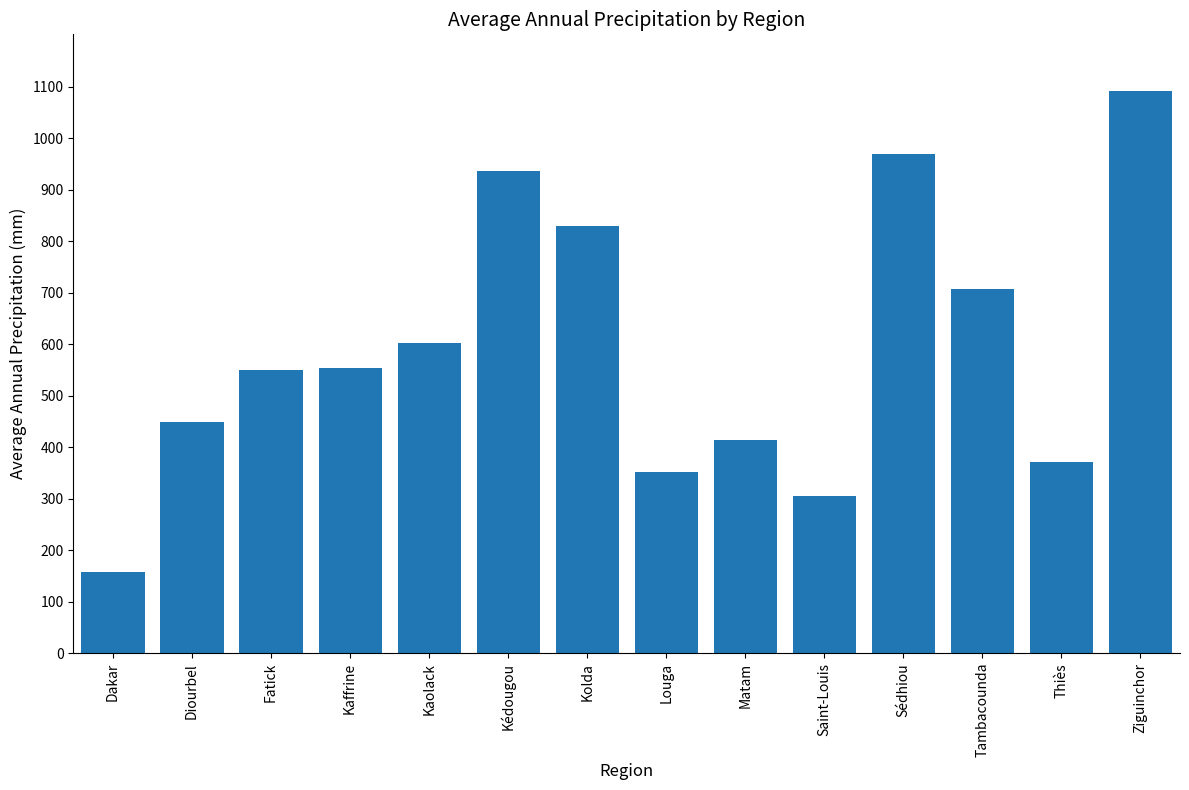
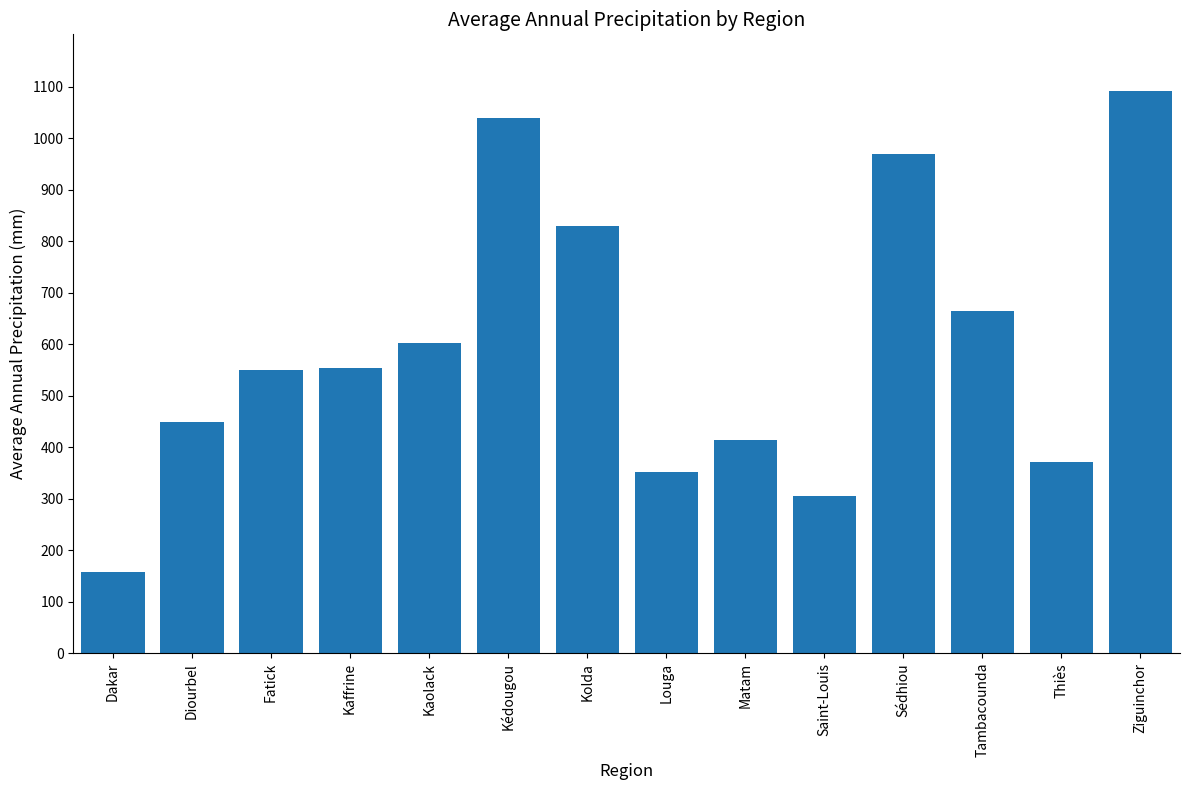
Kédougou: 940 -> 1040
Tambacounda: 710 -> 660
